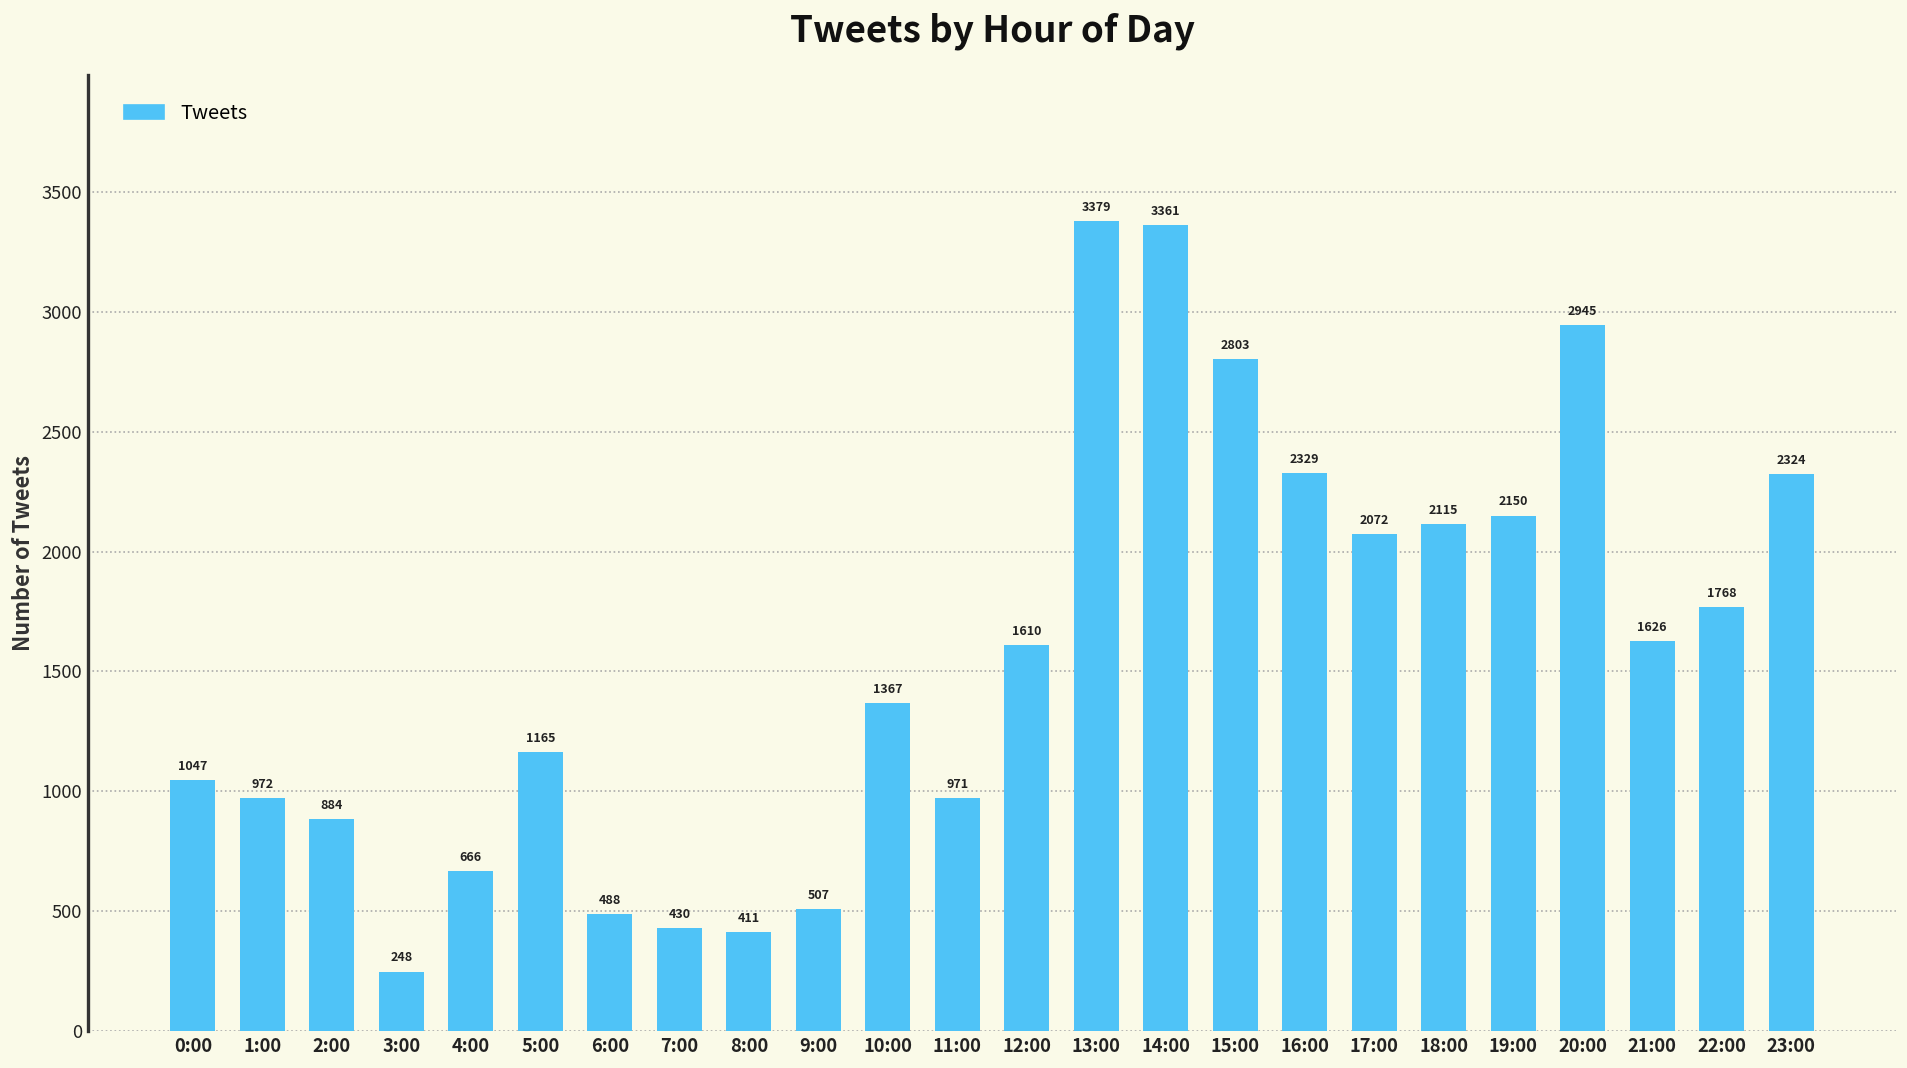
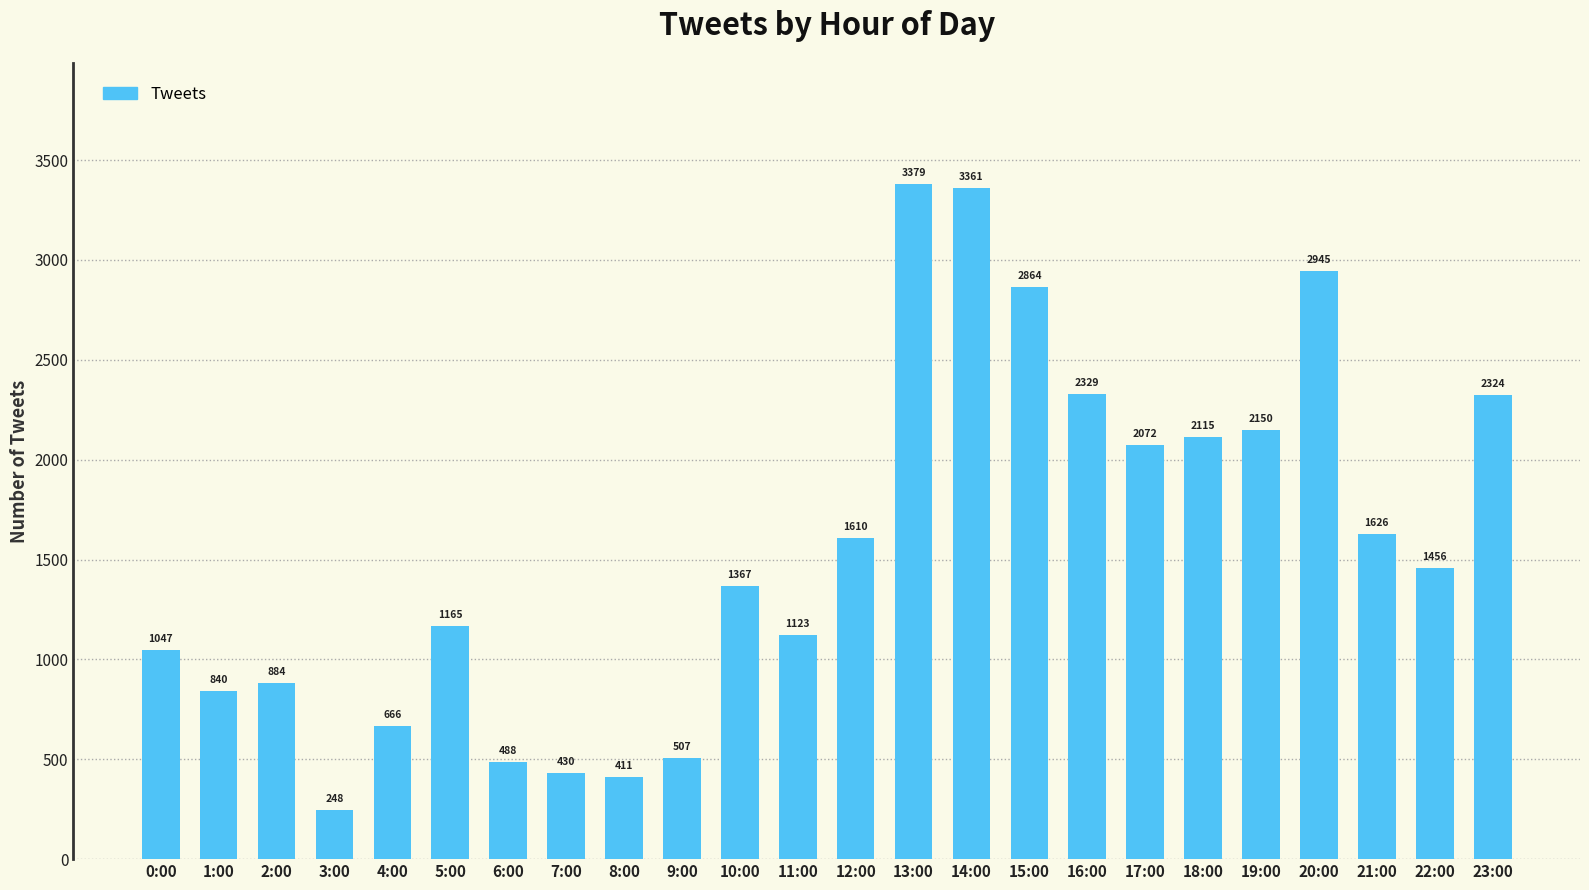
1:00: 972 -> 840
11:00: 971 -> 1123
15:00: 2803 -> 2864
22:00: 1768 -> 1456
